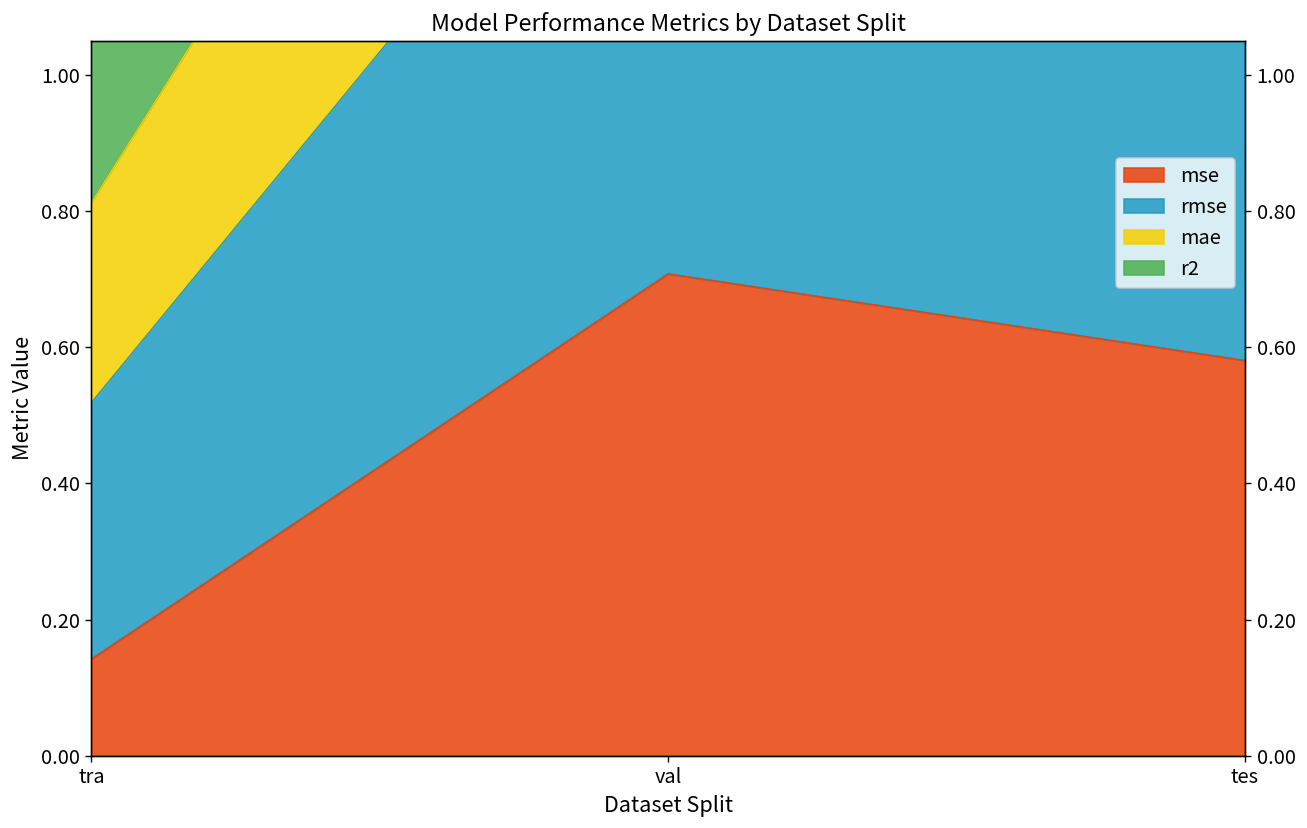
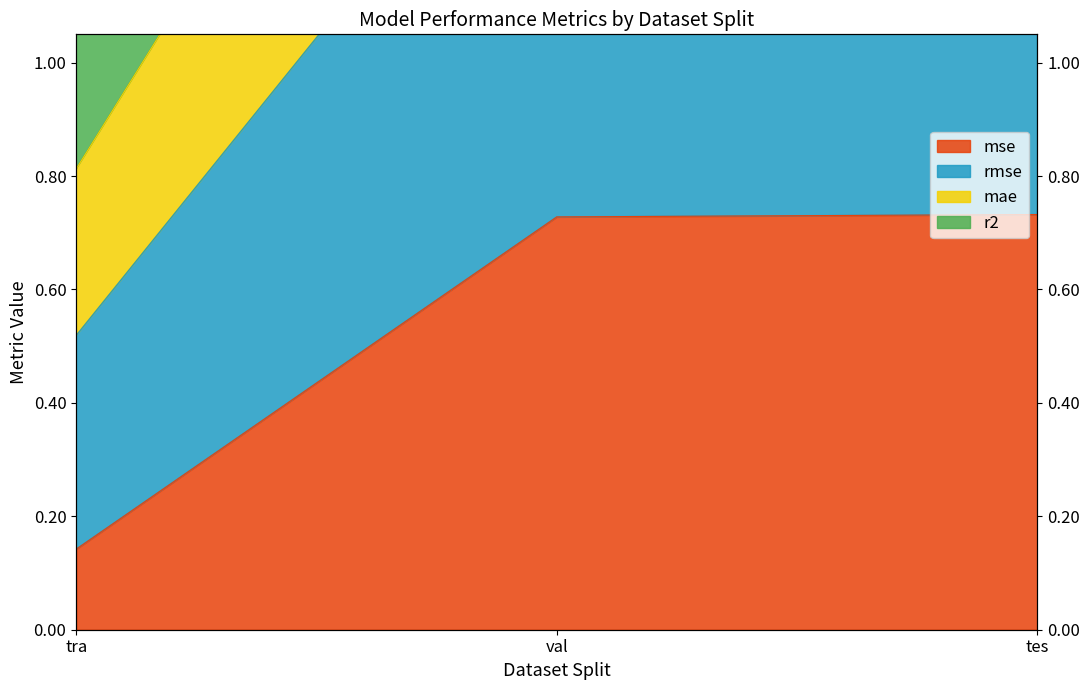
mse, val: 0.71 -> 0.73
mse, tes: 0.58 -> 0.73
